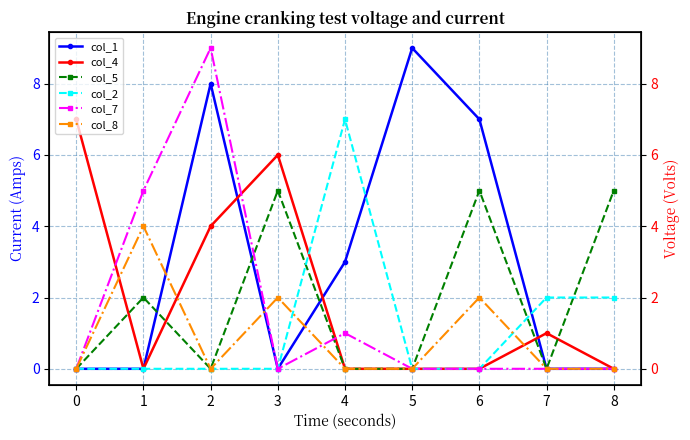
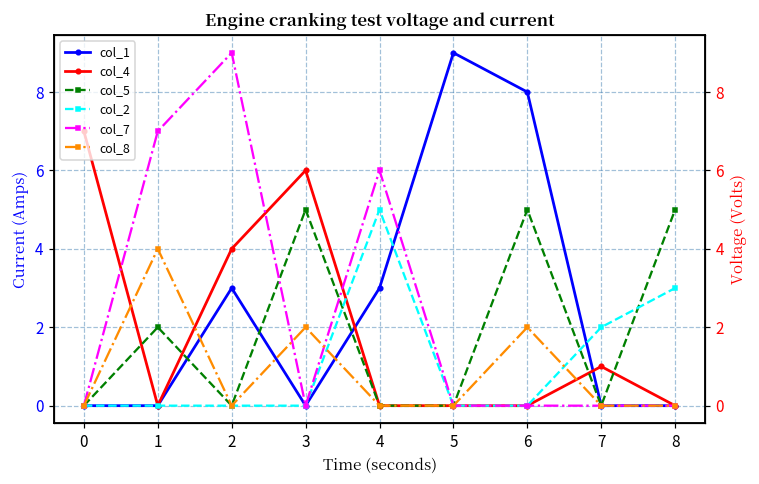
col_1, 2: 8 -> 3
col_1, 6: 7 -> 8
col_7, 1: 5 -> 7
col_2, 4: 7 -> 5
col_7, 4: 1 -> 6
col_2, 8: 2 -> 3
